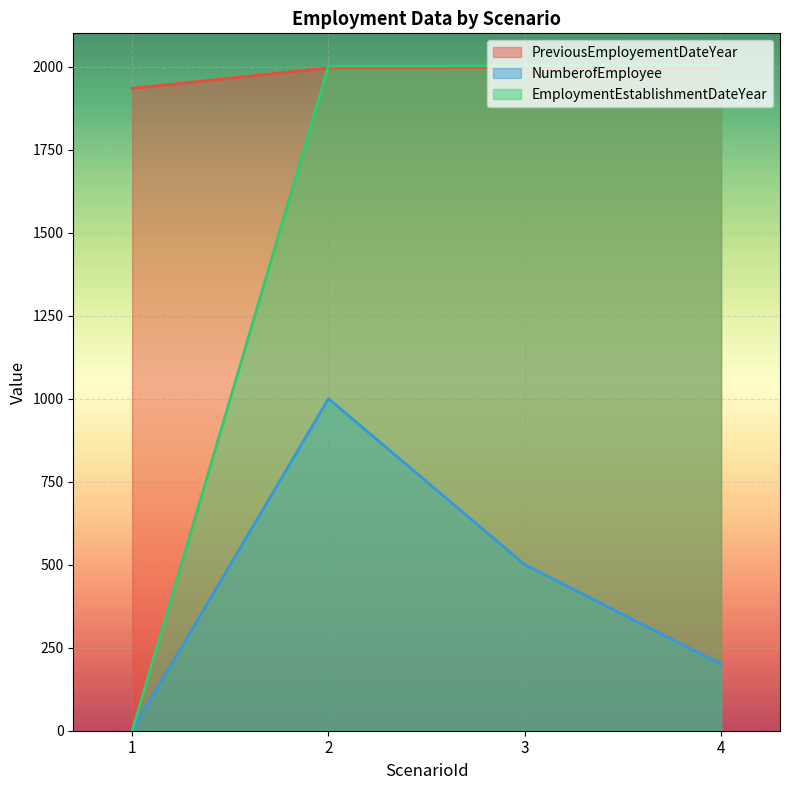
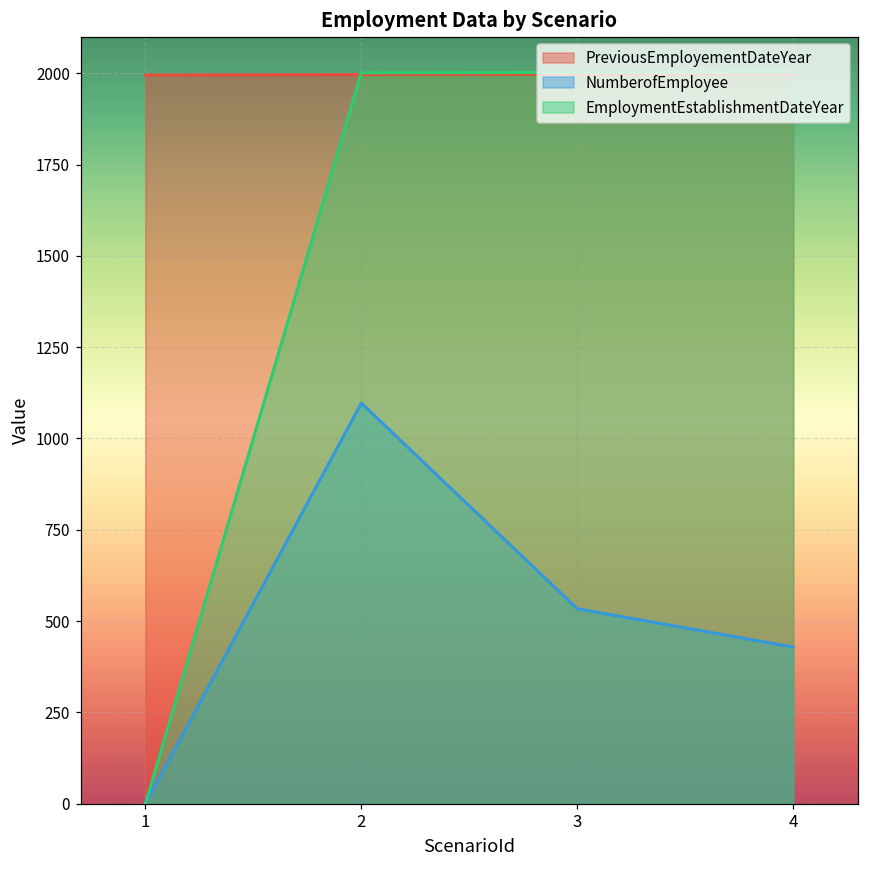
PreviousEmployementDateYear, 1: 1930 -> 2000
NumberofEmployee, 2: 1000 -> 1100
NumberofEmployee, 3: 500 -> 530
NumberofEmployee, 4: 200 -> 430
